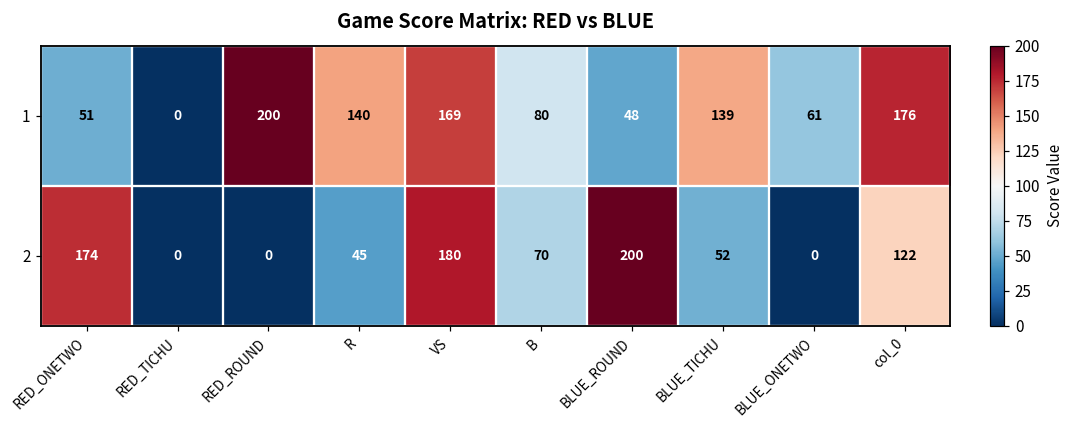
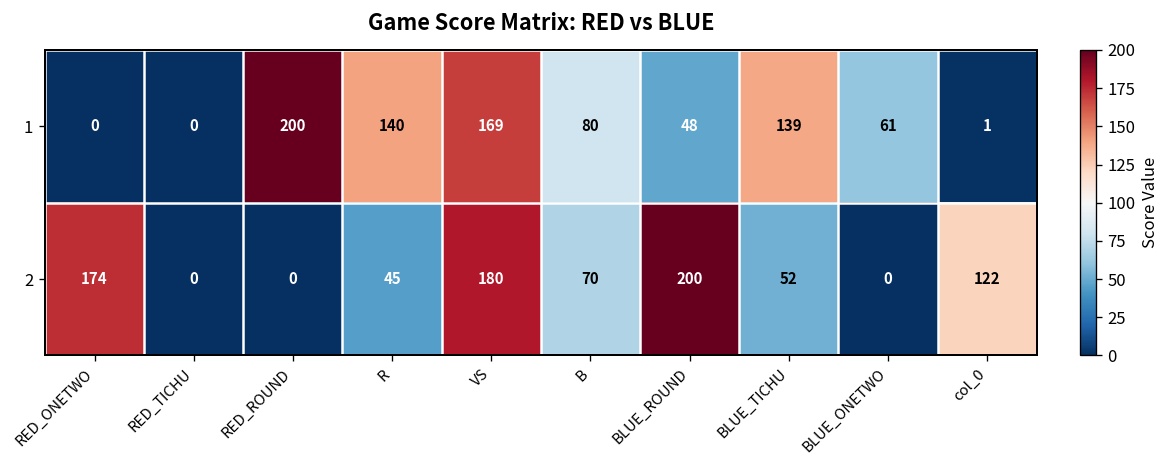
1, RED_ONETWO: 51 -> 0
1, col_0: 176 -> 1
